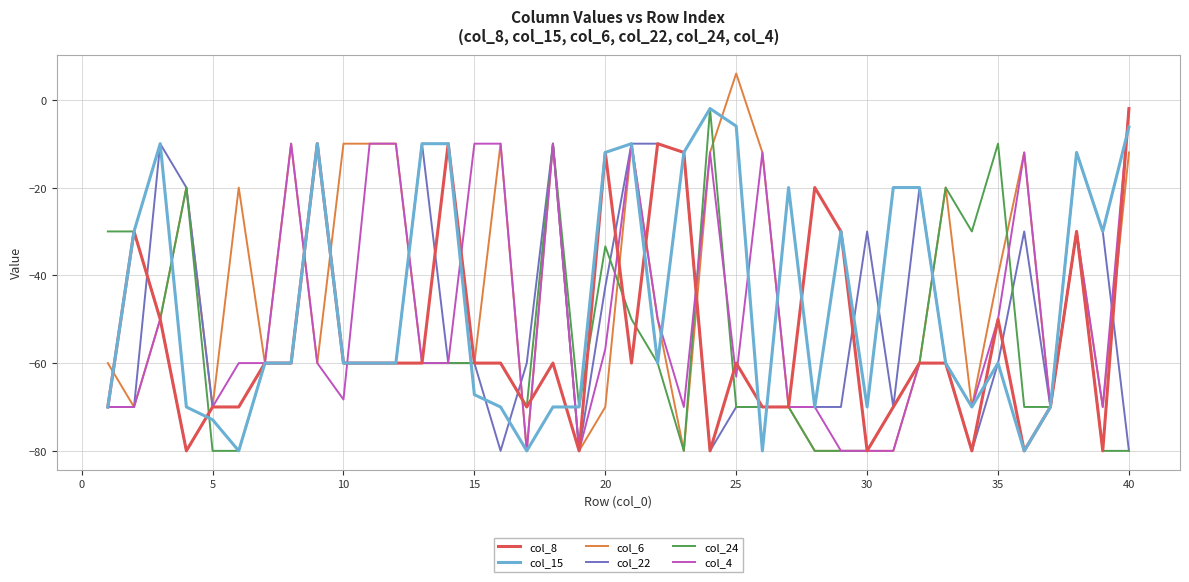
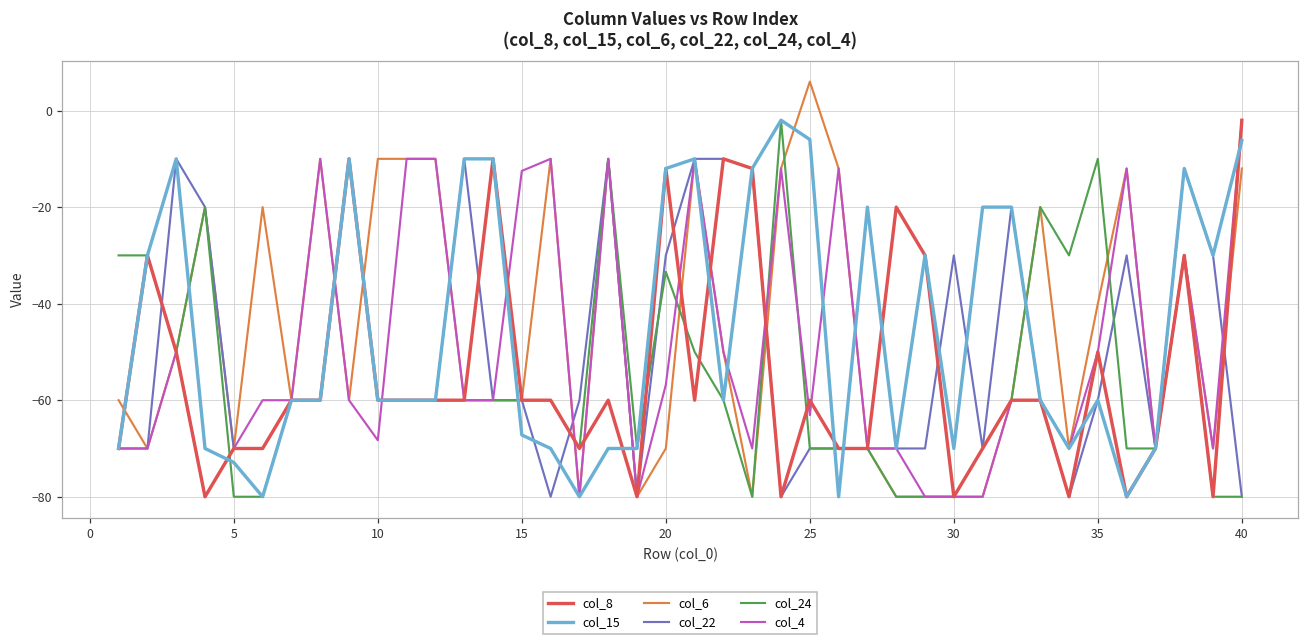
col_4, 15: -10 -> -13
col_22, 20: -43 -> -30
